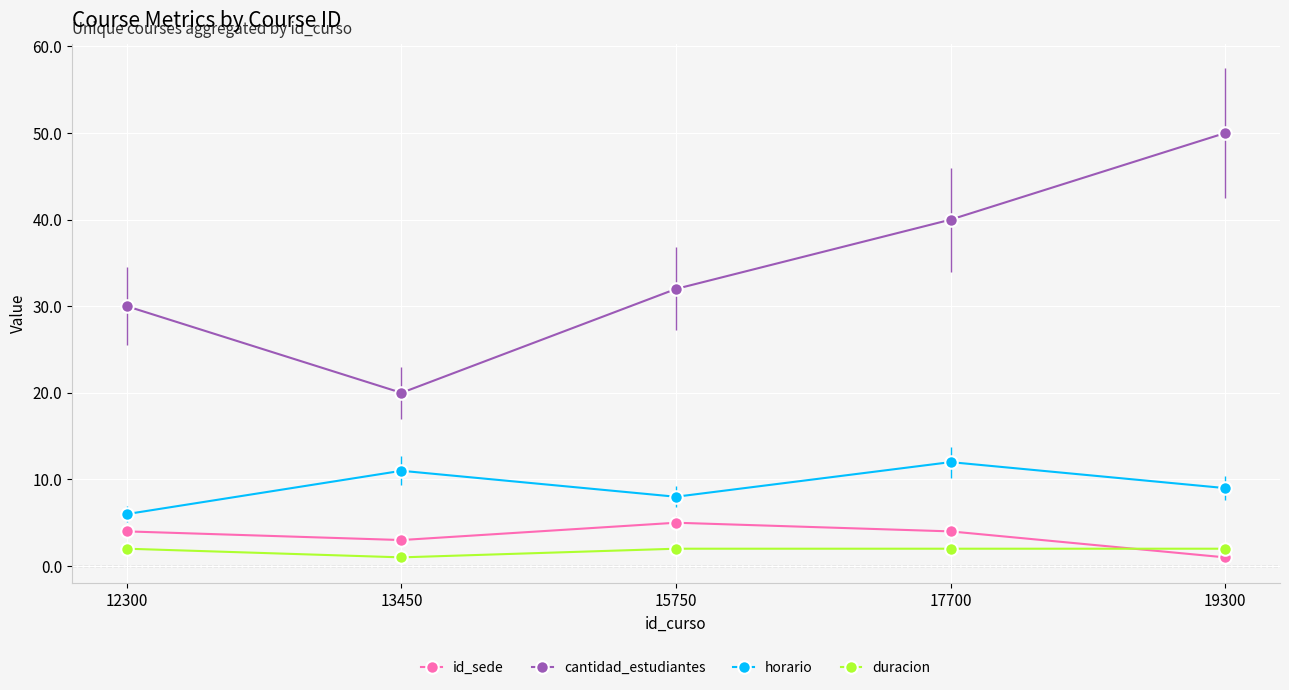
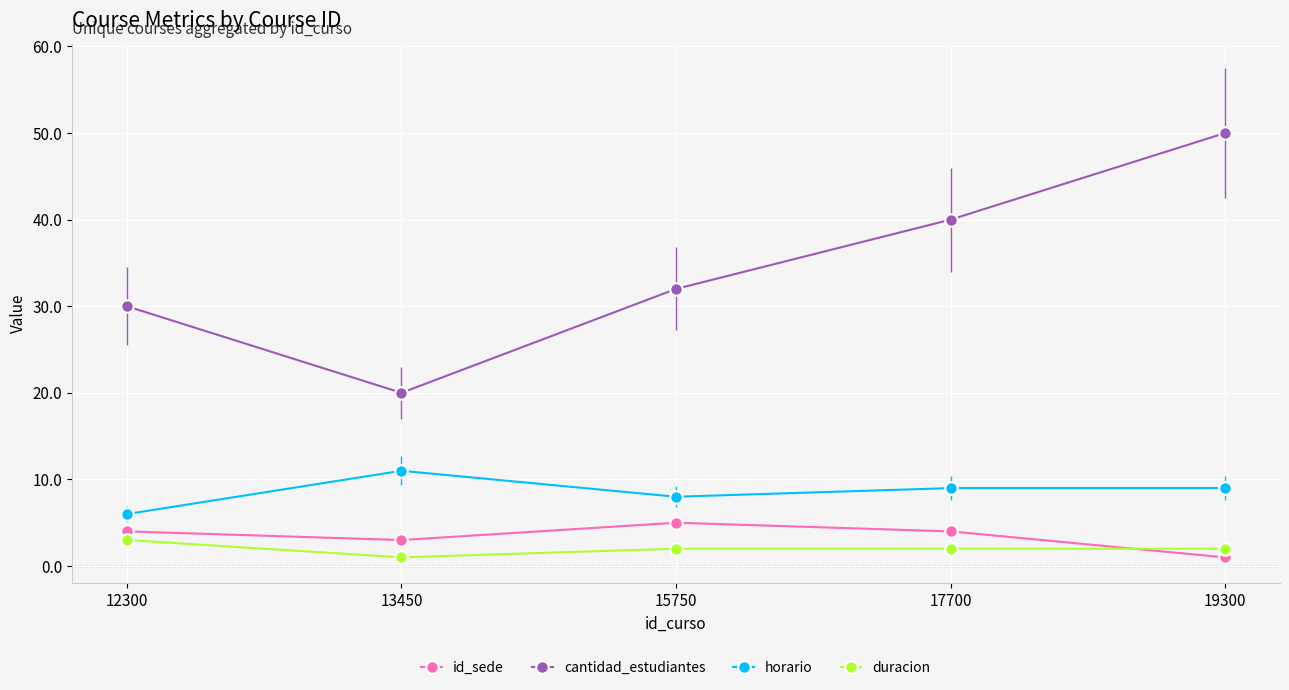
duracion, 12300: 2 -> 3
horario, 17700: 12 -> 9
